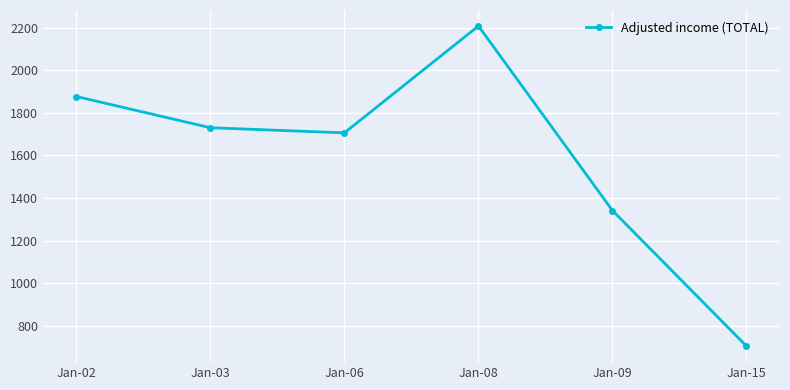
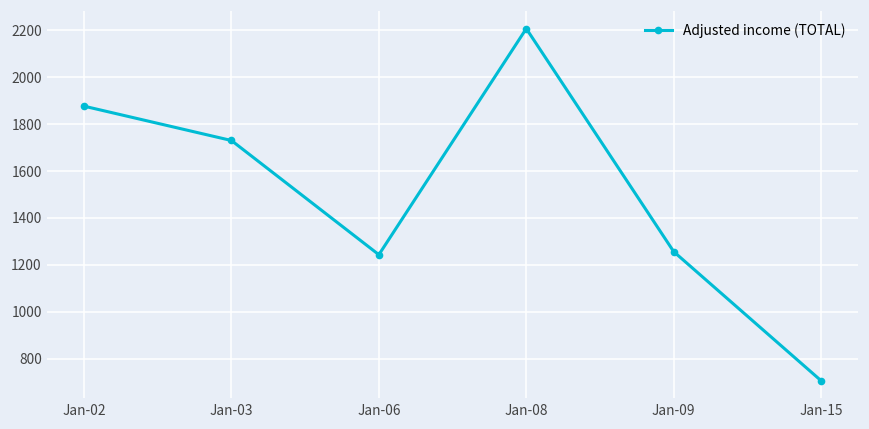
Jan-06: 1710 -> 1240
Jan-09: 1340 -> 1260
